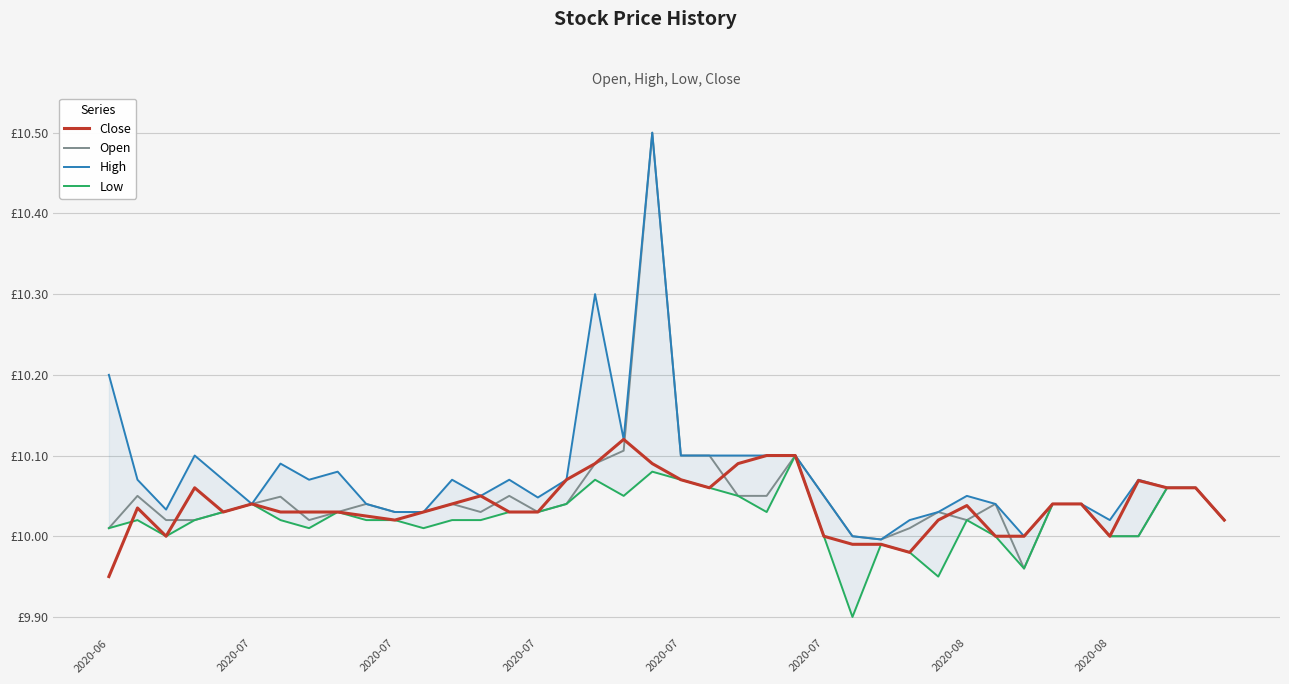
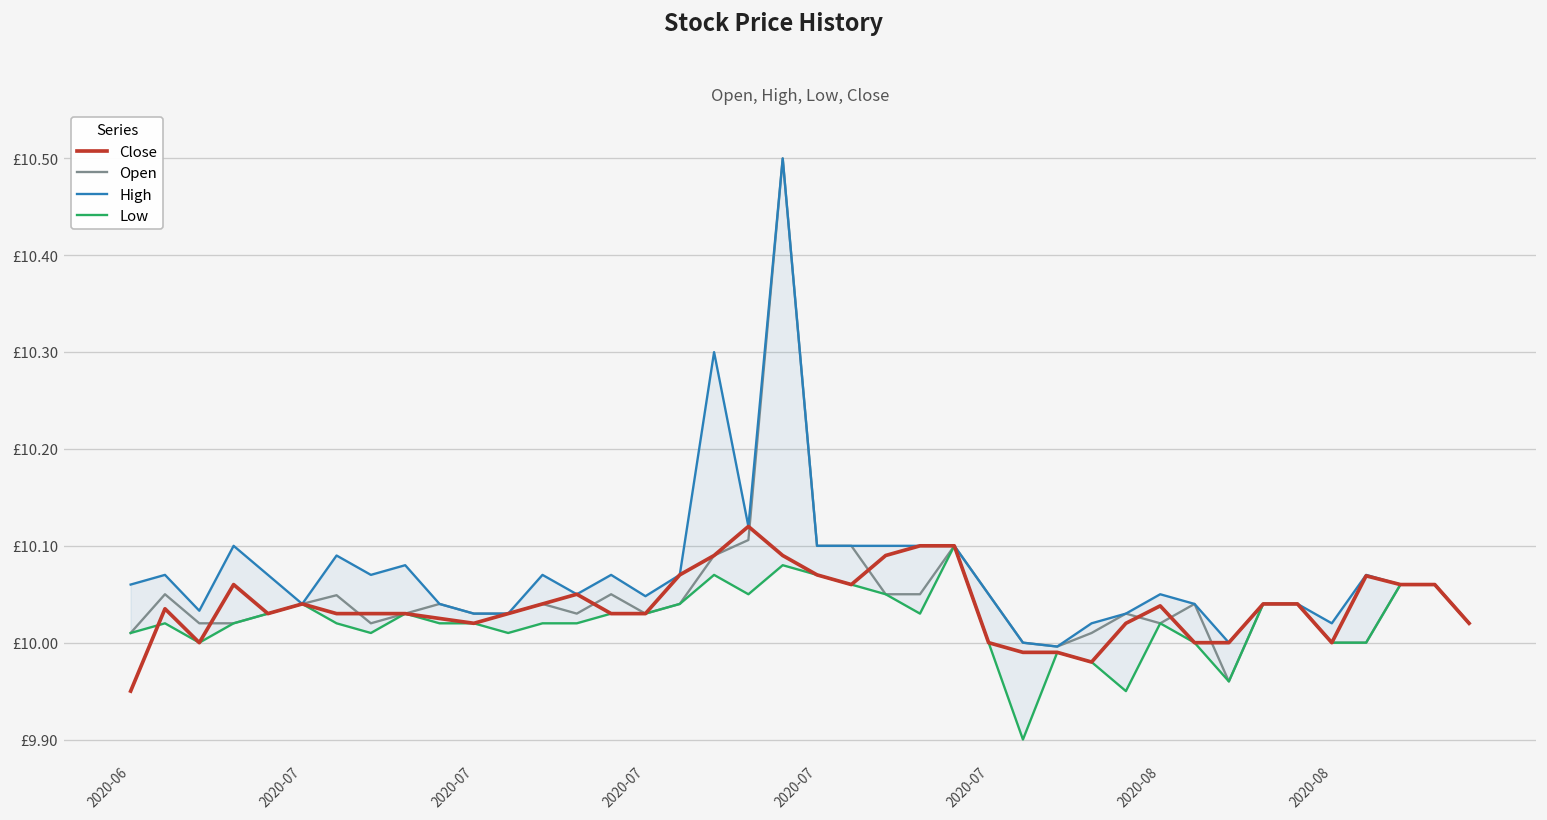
High, 2020-06: £10.20 -> £10.06
